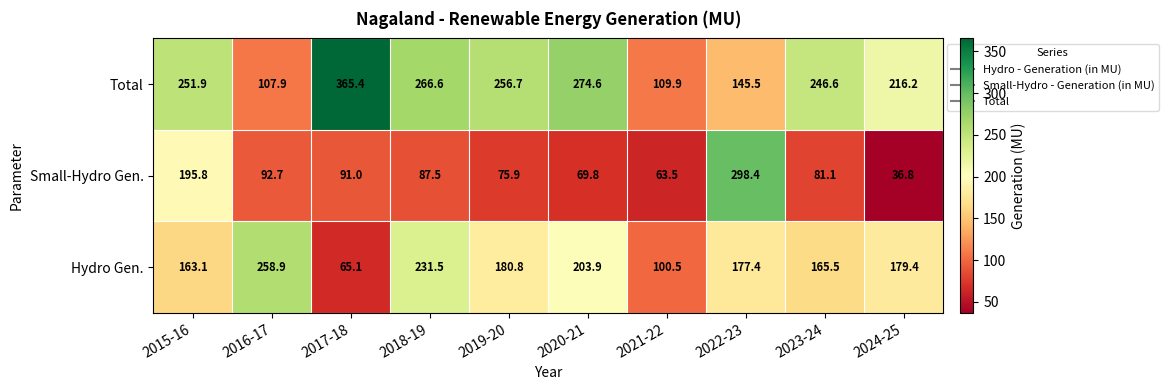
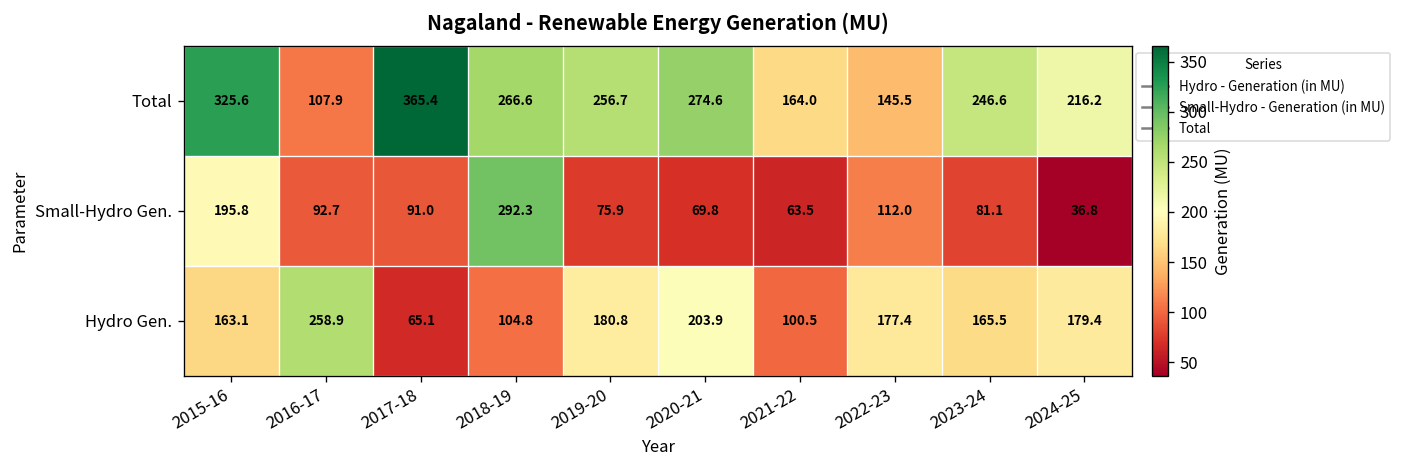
Total, 2015-16: 251.9 -> 325.6
Total, 2021-22: 109.9 -> 164.0
Small-Hydro Gen., 2018-19: 87.5 -> 292.3
Small-Hydro Gen., 2022-23: 298.4 -> 112.0
Hydro Gen., 2018-19: 231.5 -> 104.8
